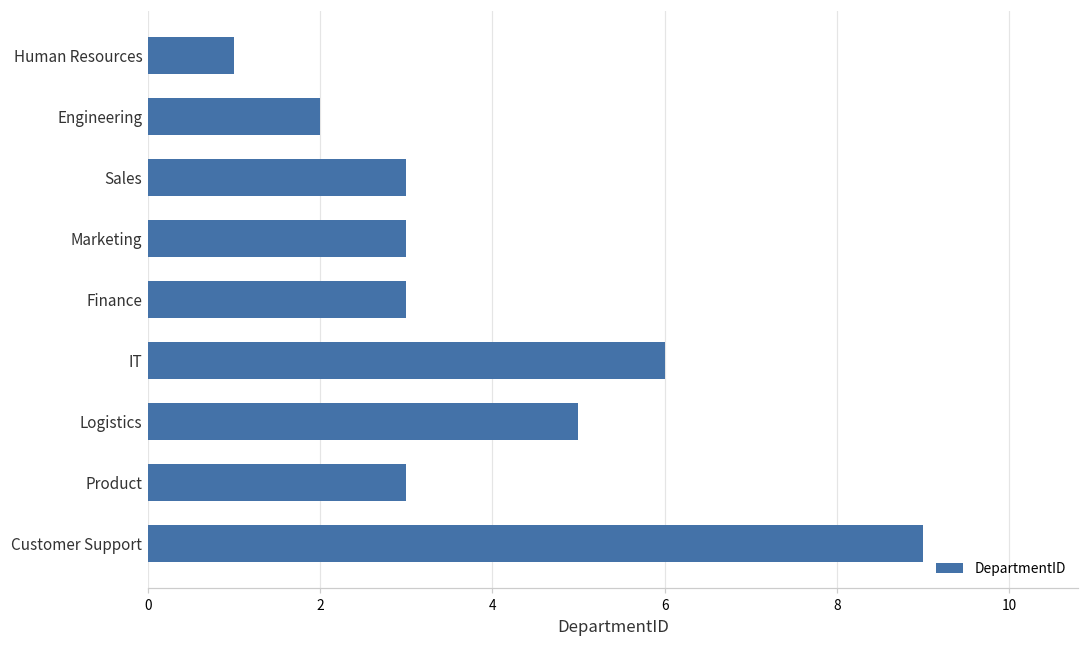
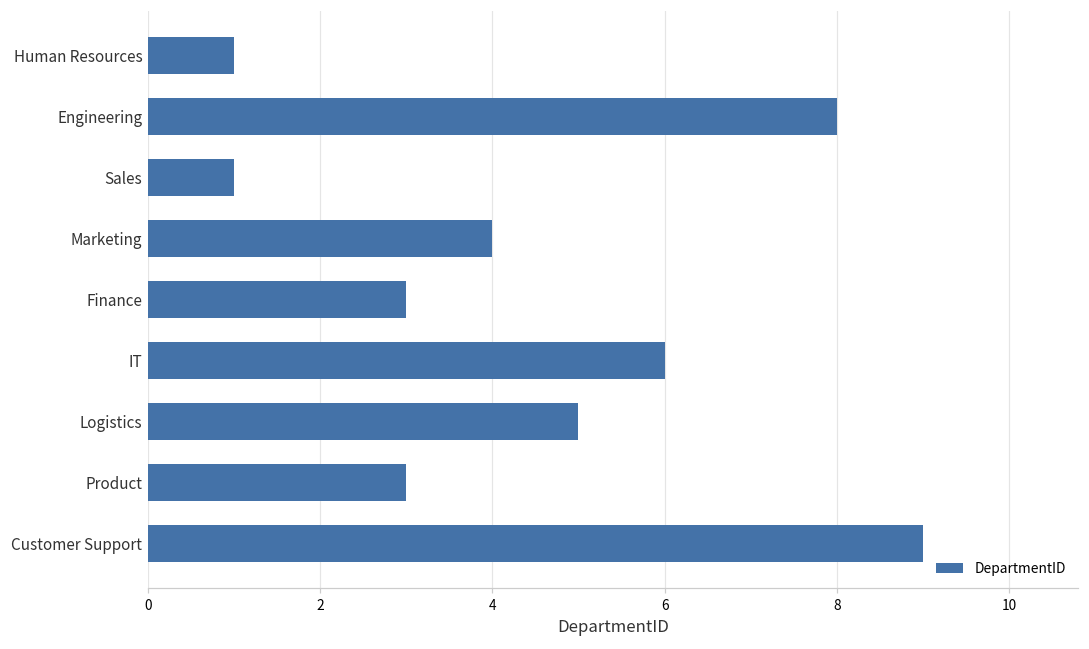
Engineering: 2 -> 8
Sales: 3 -> 1
Marketing: 3 -> 4
